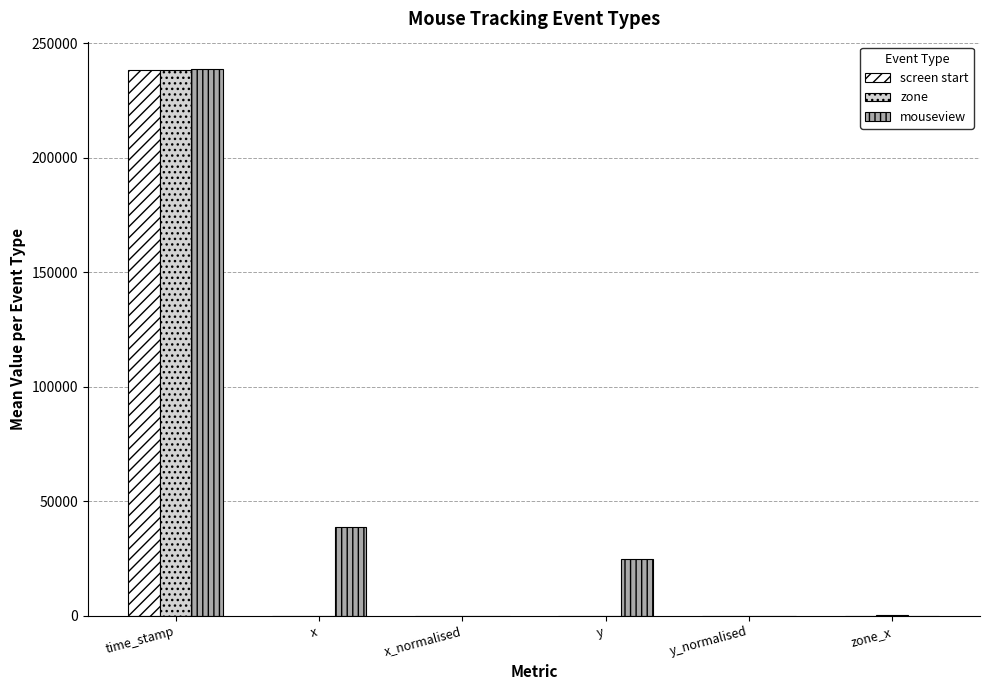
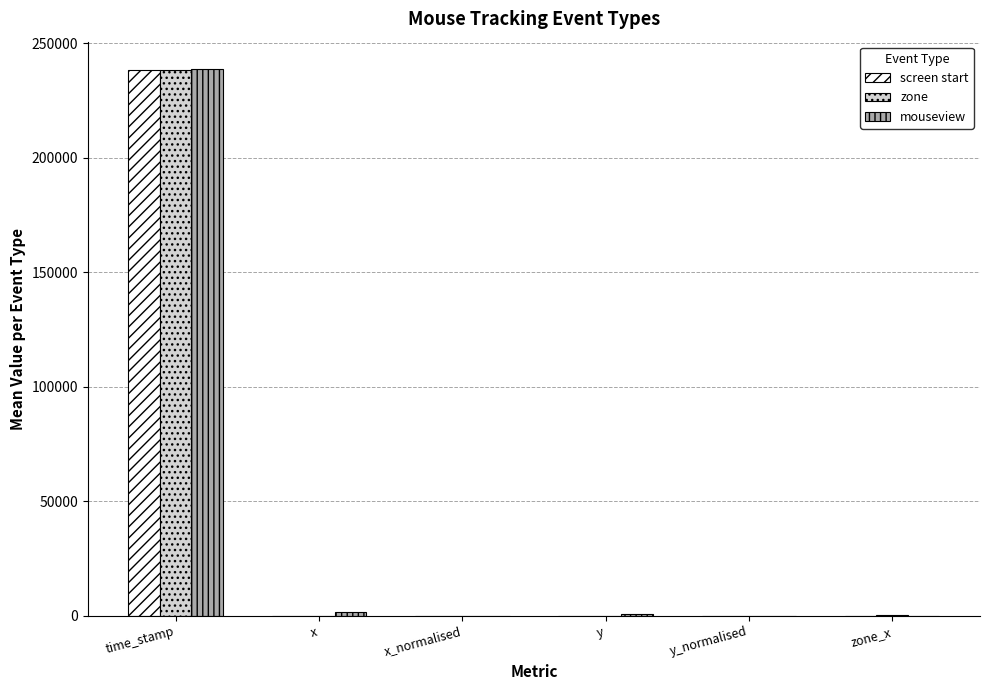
mouseview, x: 39000 -> 1000
mouseview, y: 25000 -> 1000
